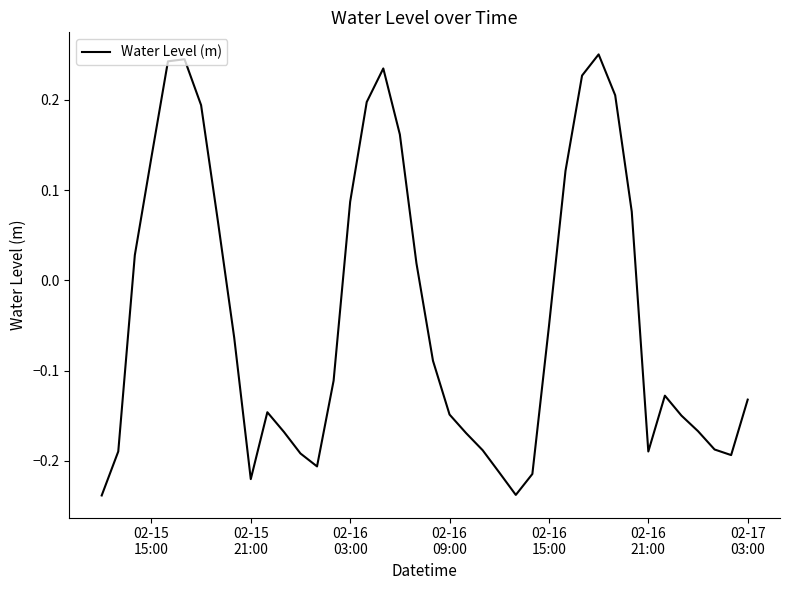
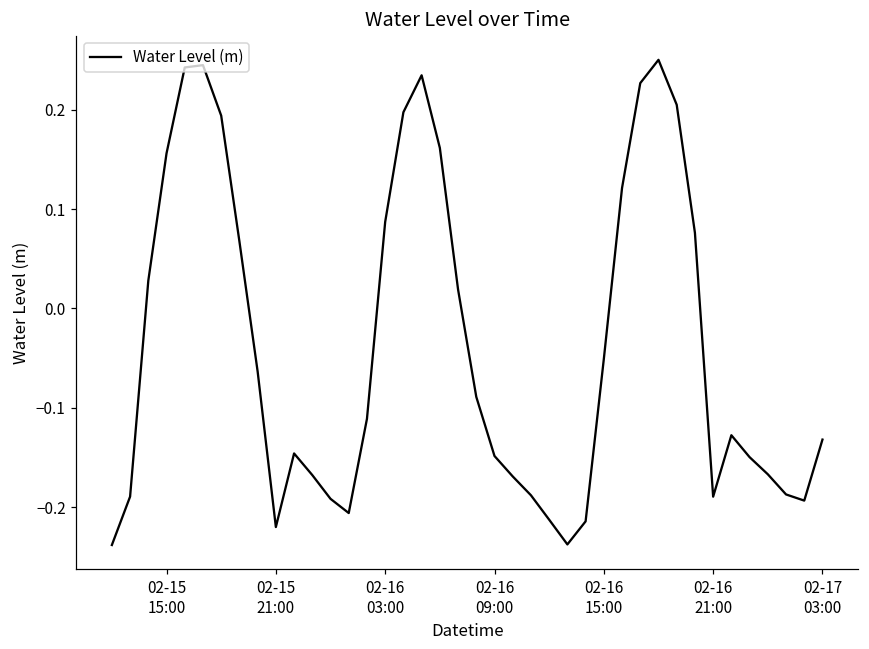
02-15 15:00: 0.14 -> 0.16
